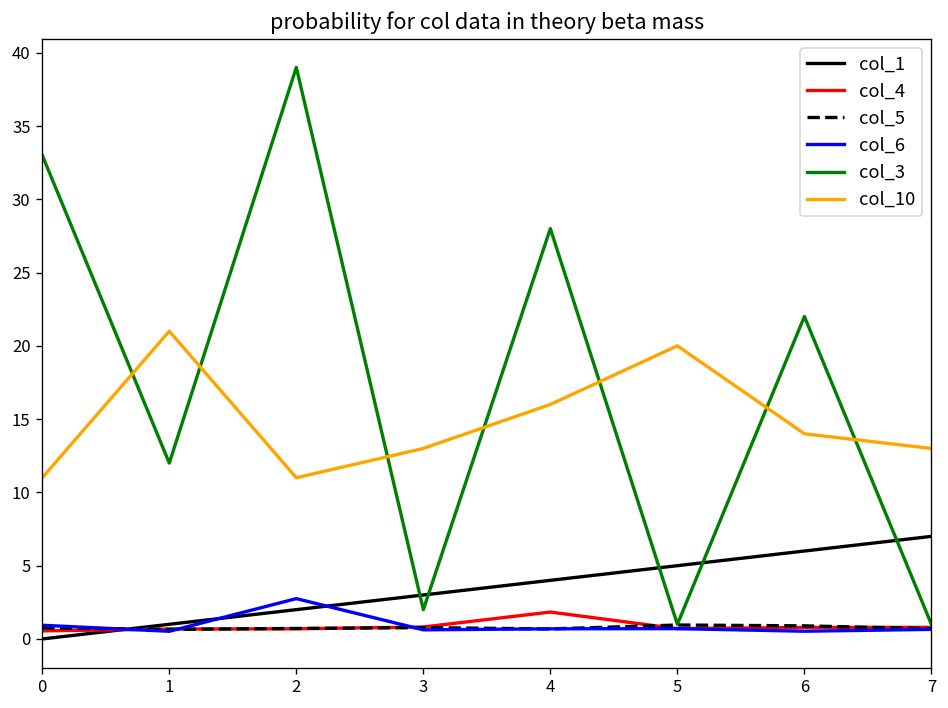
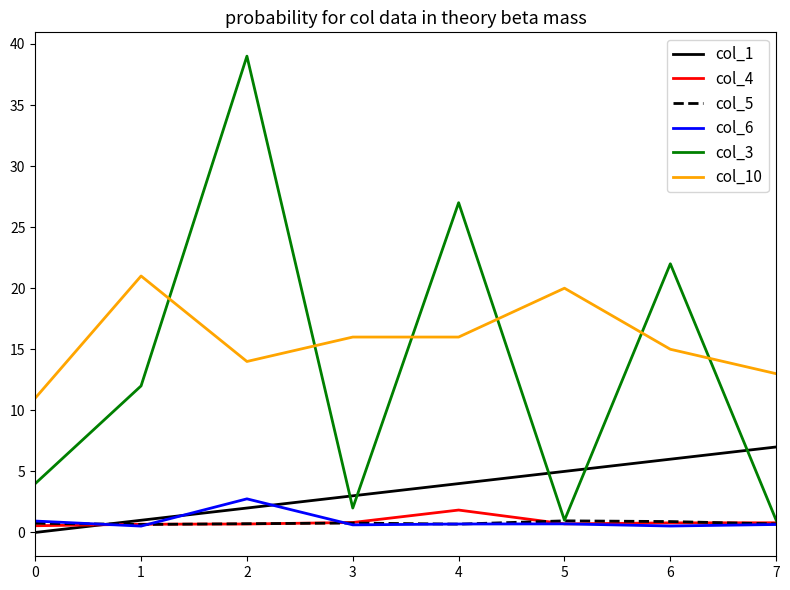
col_3, 0: 33 -> 4
col_10, 2: 11 -> 14
col_10, 3: 13 -> 16
col_3, 4: 28 -> 27
col_10, 6: 14 -> 15
